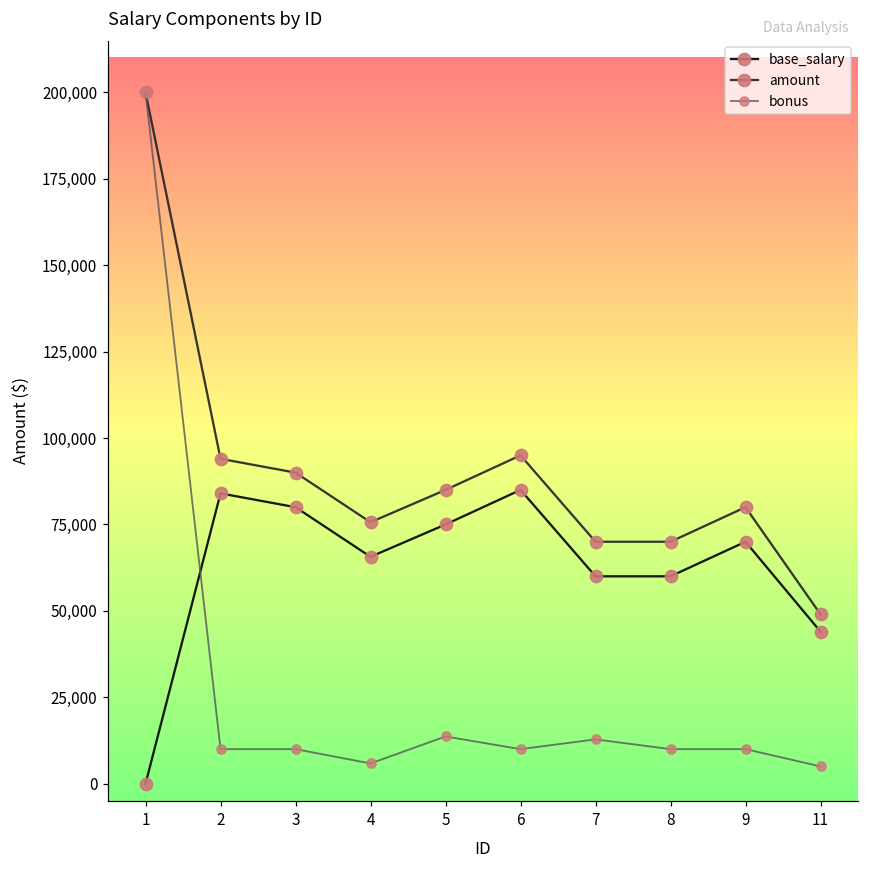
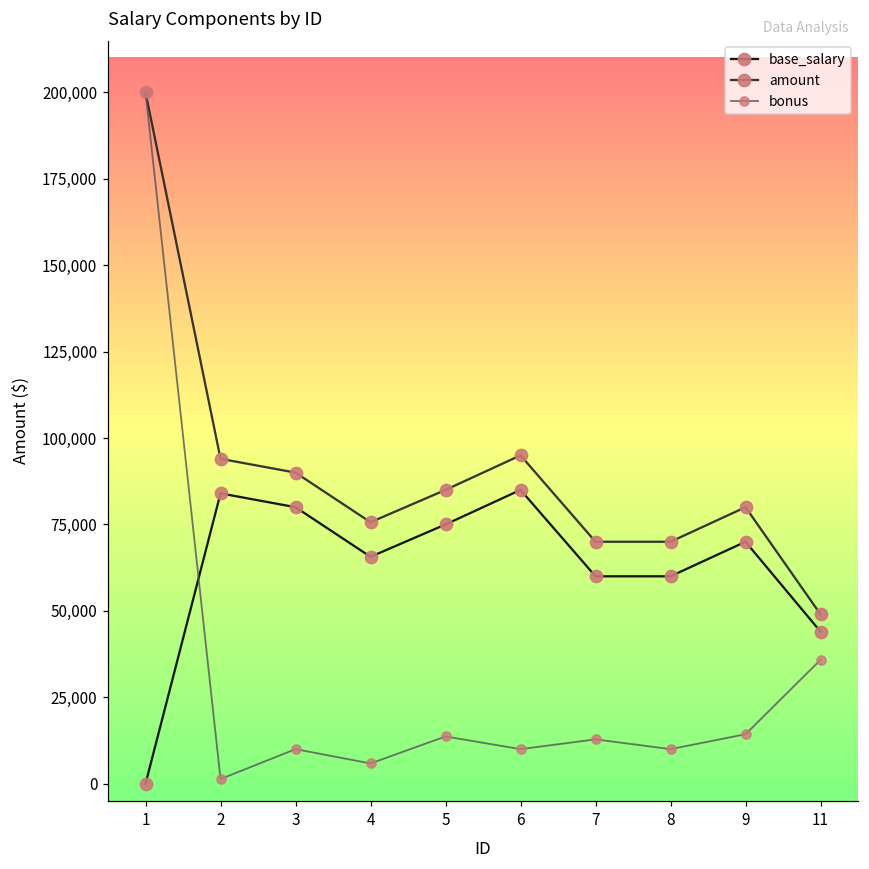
bonus, 2: 10,000 -> 1,000
bonus, 9: 10,000 -> 14,000
bonus, 11: 5,000 -> 36,000
